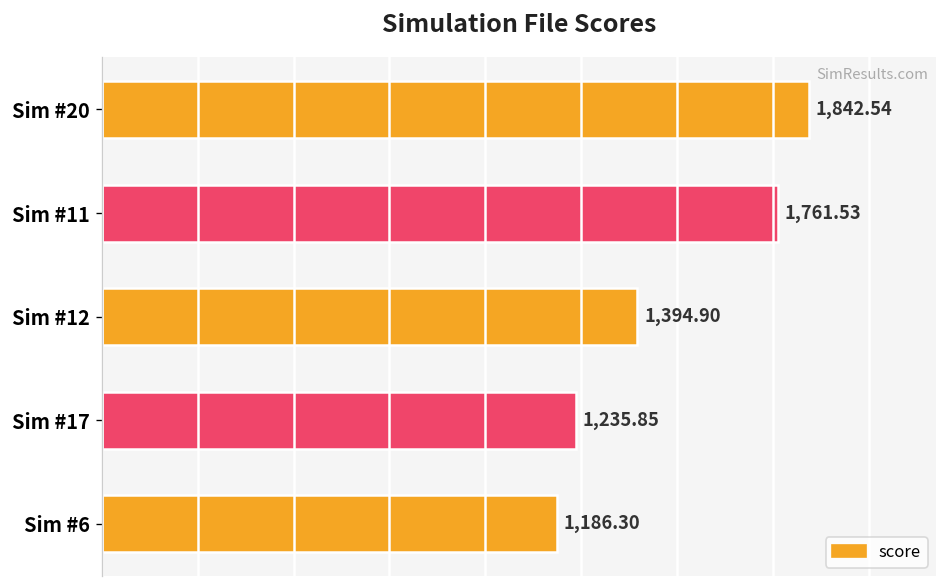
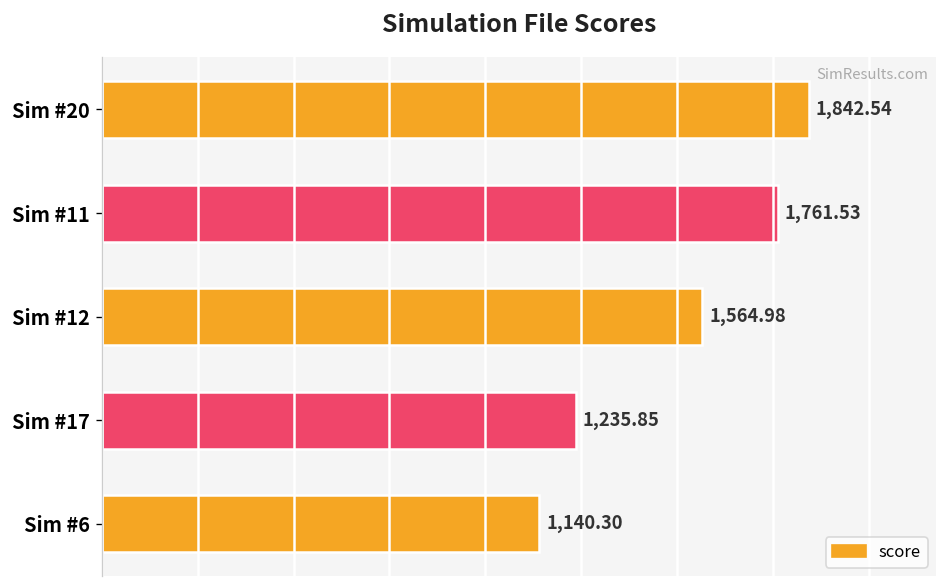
Sim #12: 1,394.90 -> 1,564.98
Sim #6: 1,186.30 -> 1,140.30
